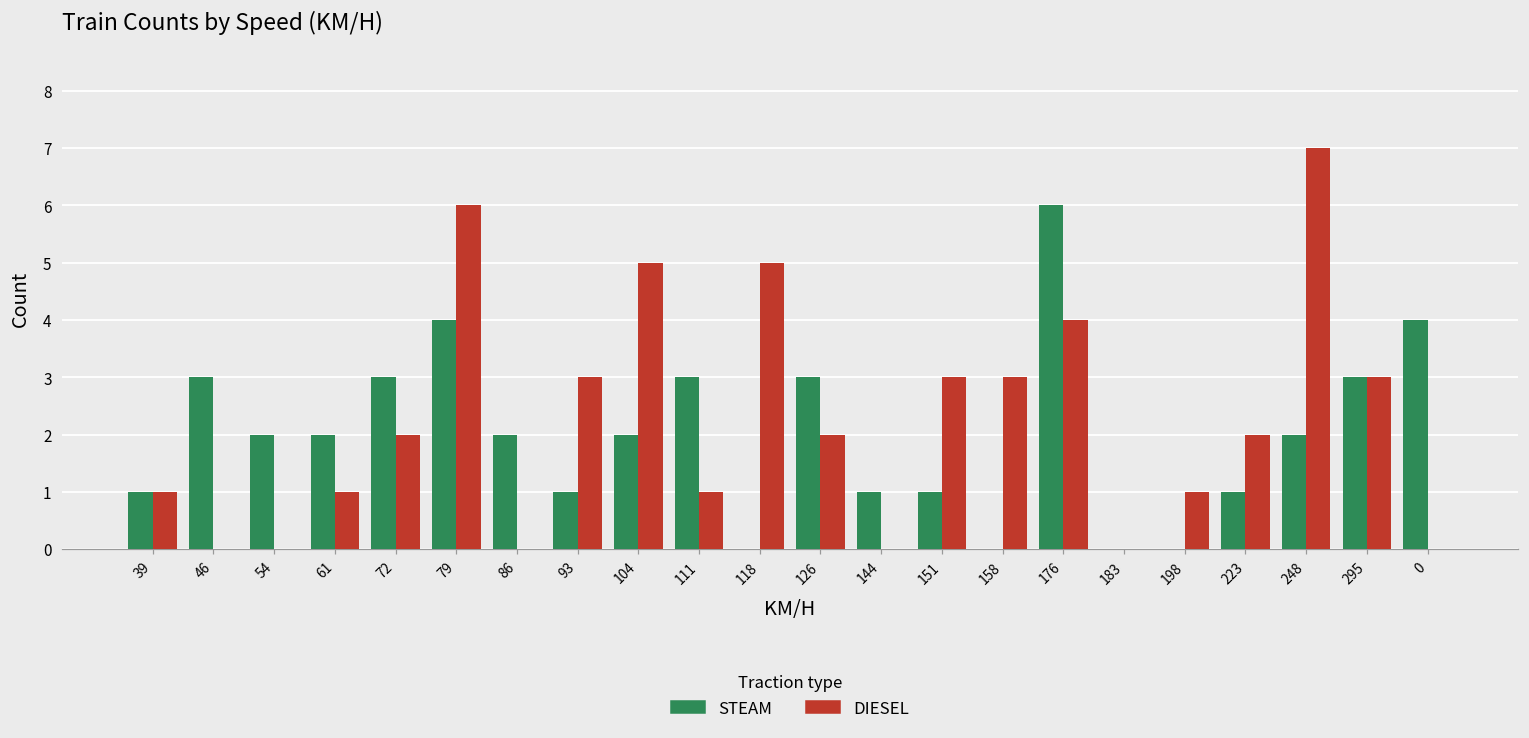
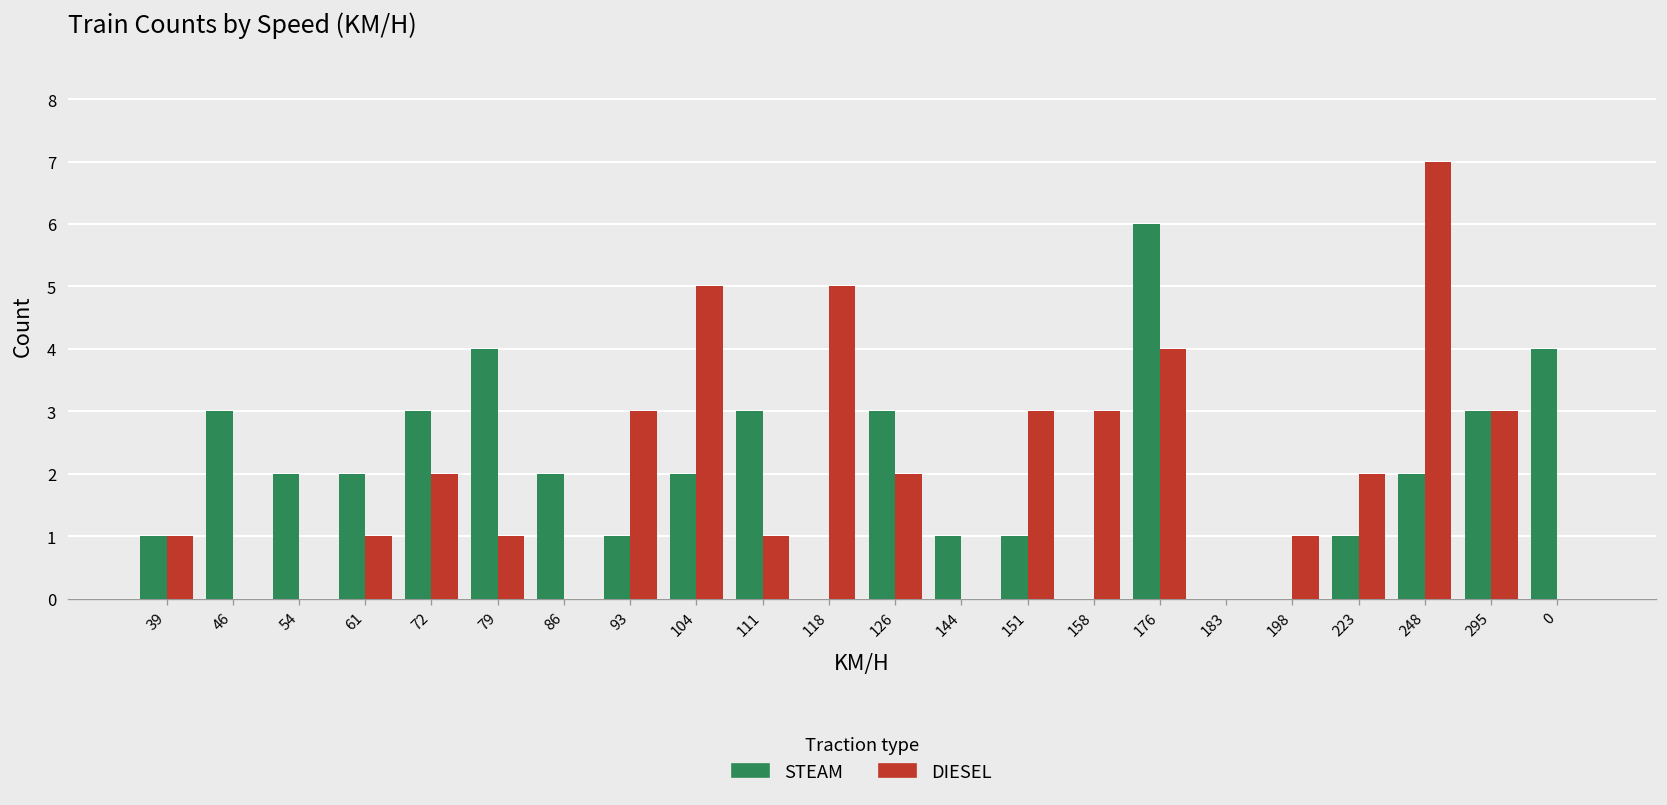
DIESEL, 79: 6 -> 1
